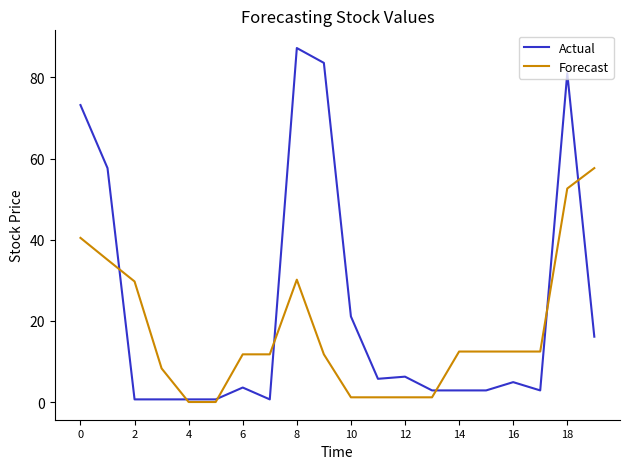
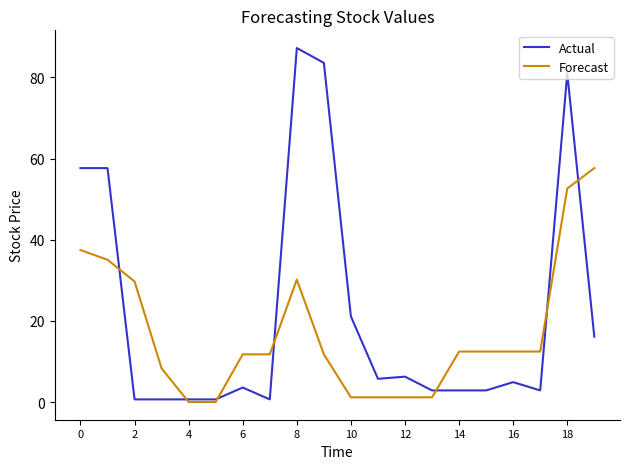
Actual, 0: 73 -> 58
Forecast, 0: 40 -> 37
